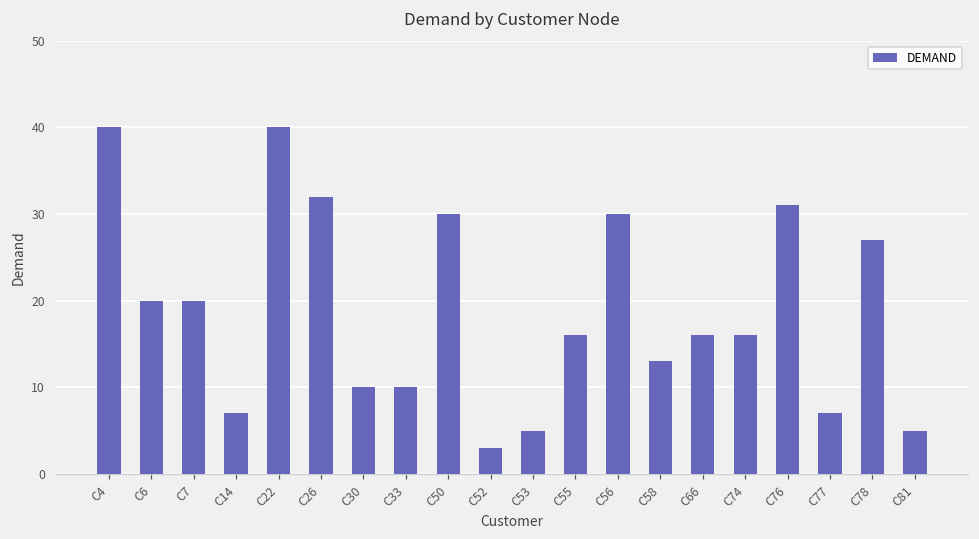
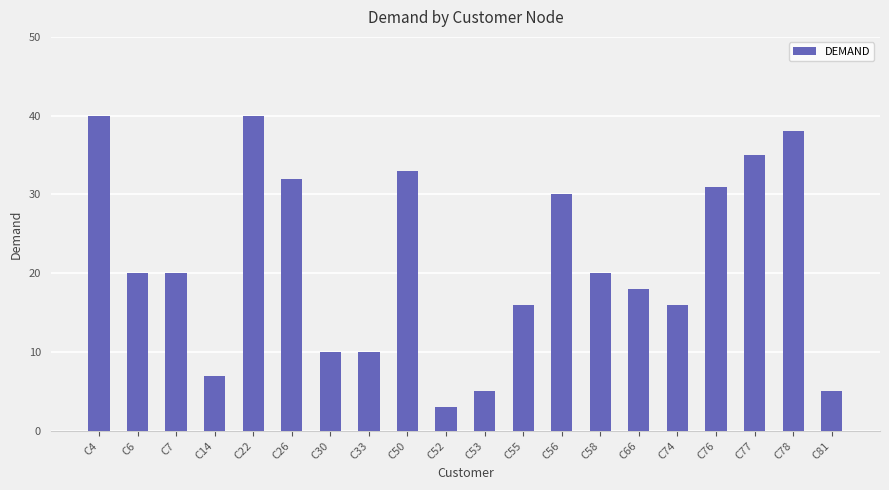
C50: 30 -> 33
C58: 13 -> 20
C66: 16 -> 18
C77: 7 -> 35
C78: 27 -> 38
